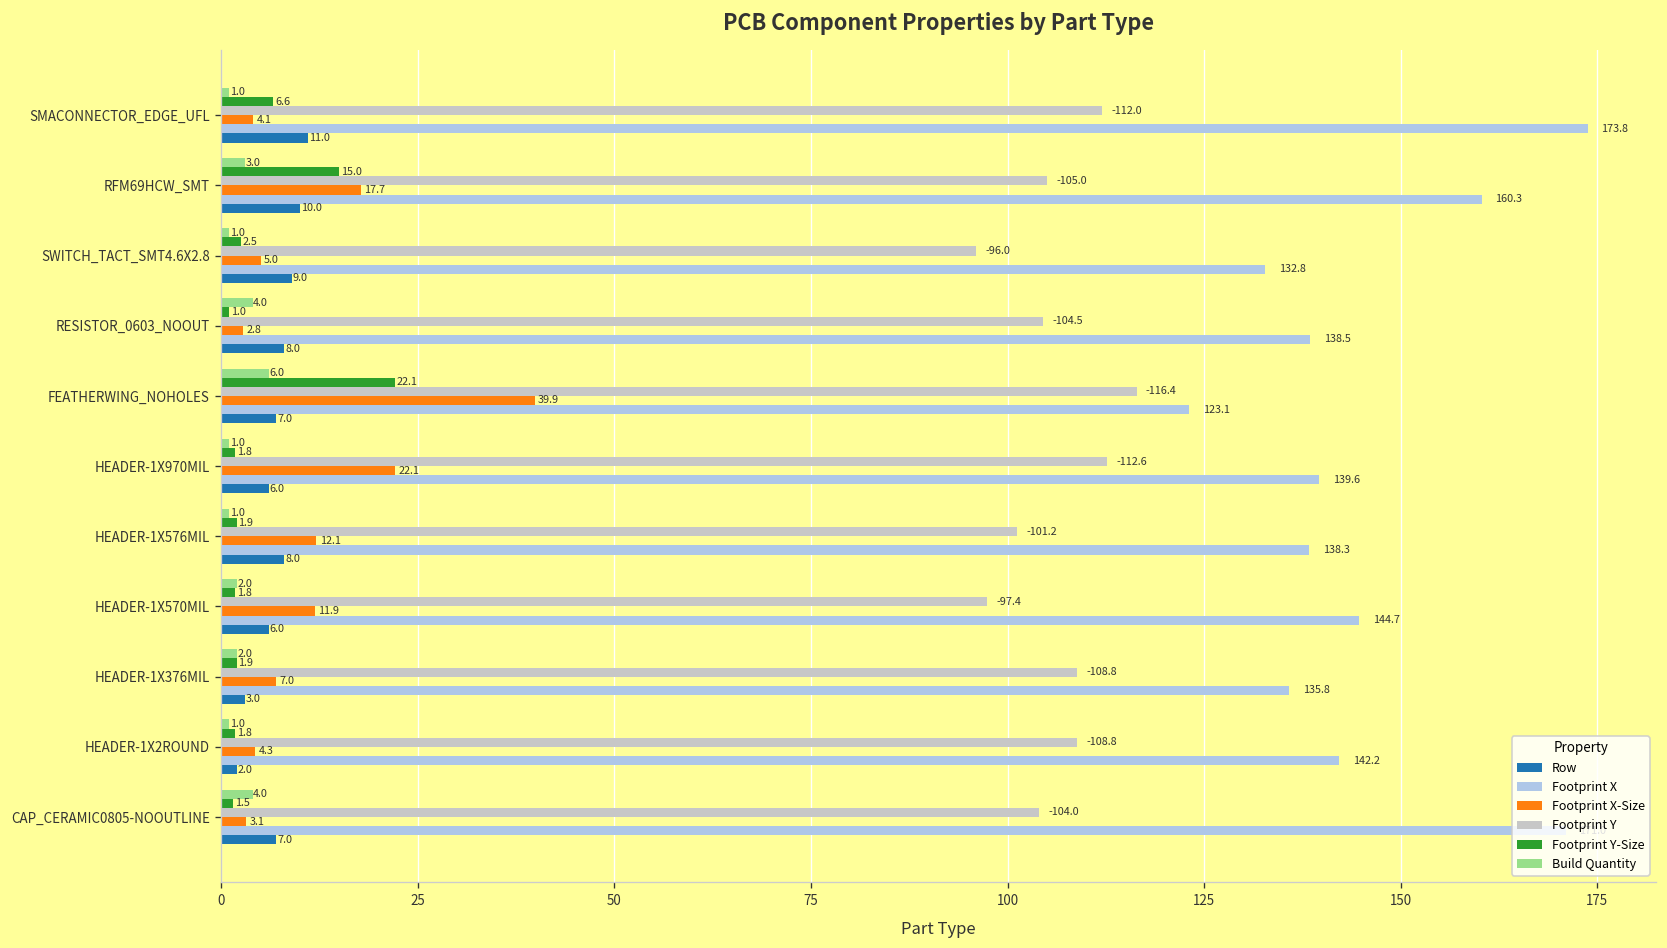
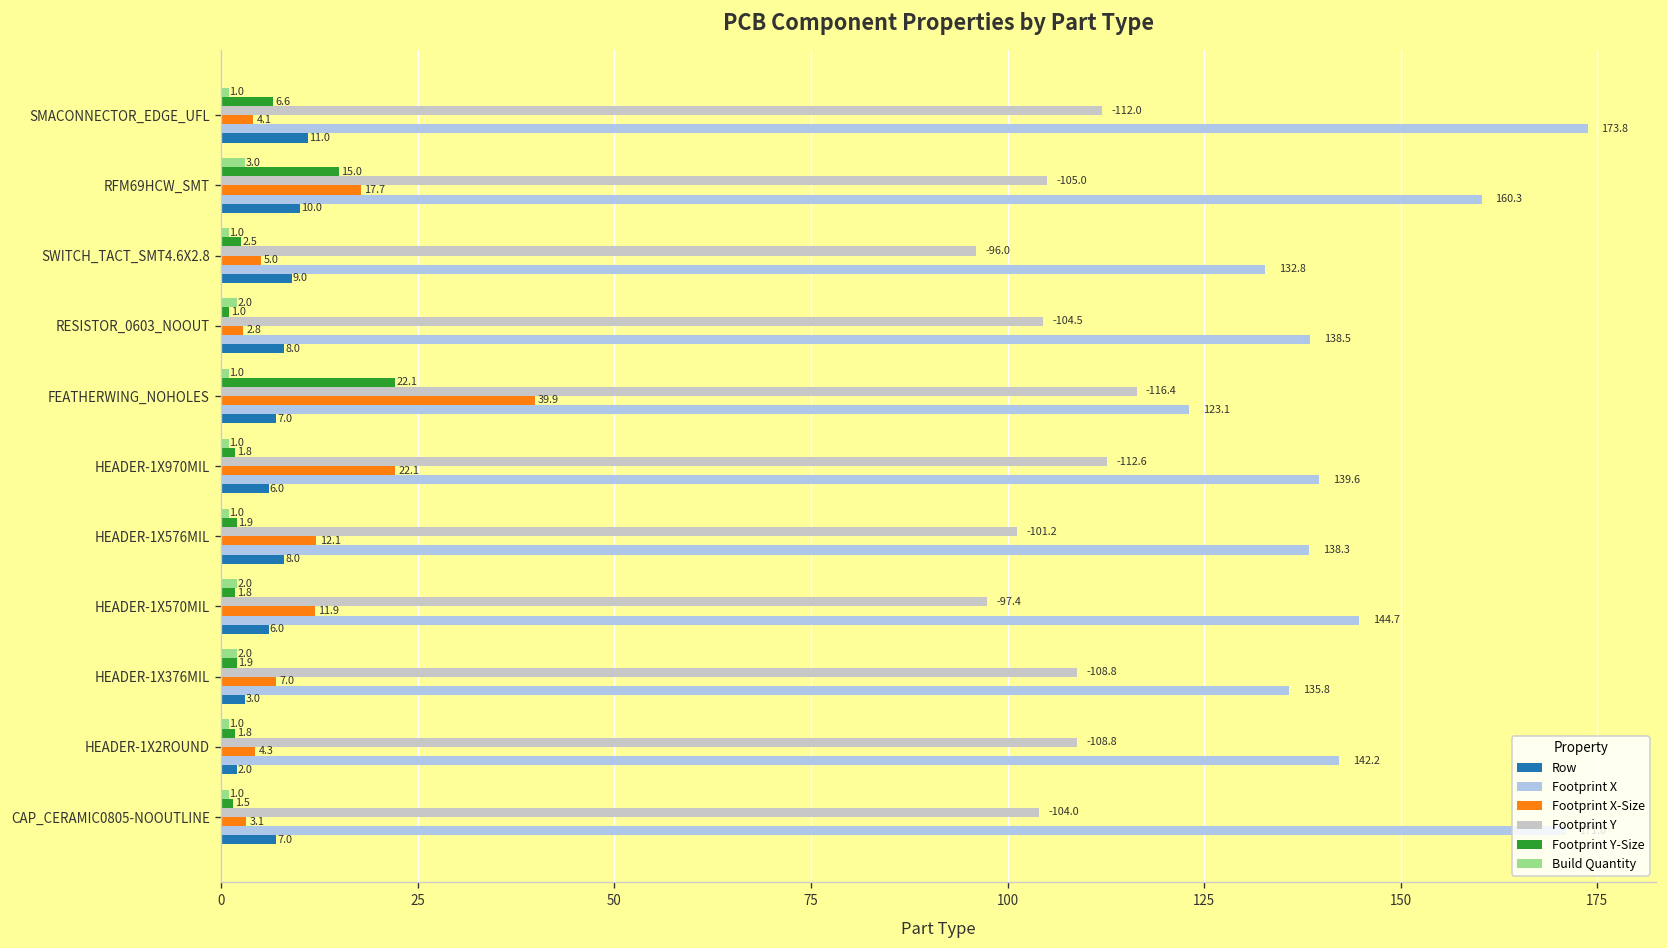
Build Quantity, RESISTOR_0603_NOOUT: 4.0 -> 2.0
Build Quantity, FEATHERWING_NOHOLES: 6.0 -> 1.0
Build Quantity, CAP_CERAMIC0805-NOOUTLINE: 4.0 -> 1.0
